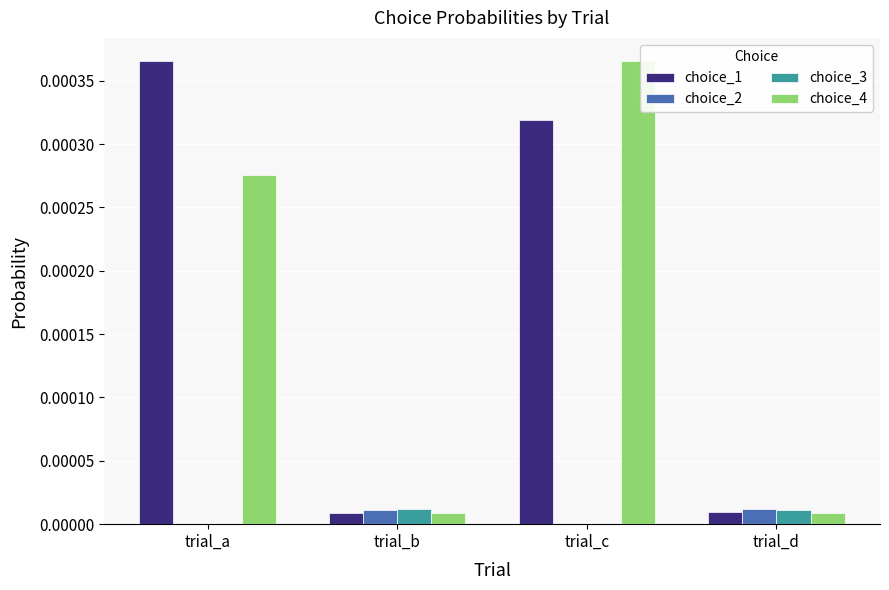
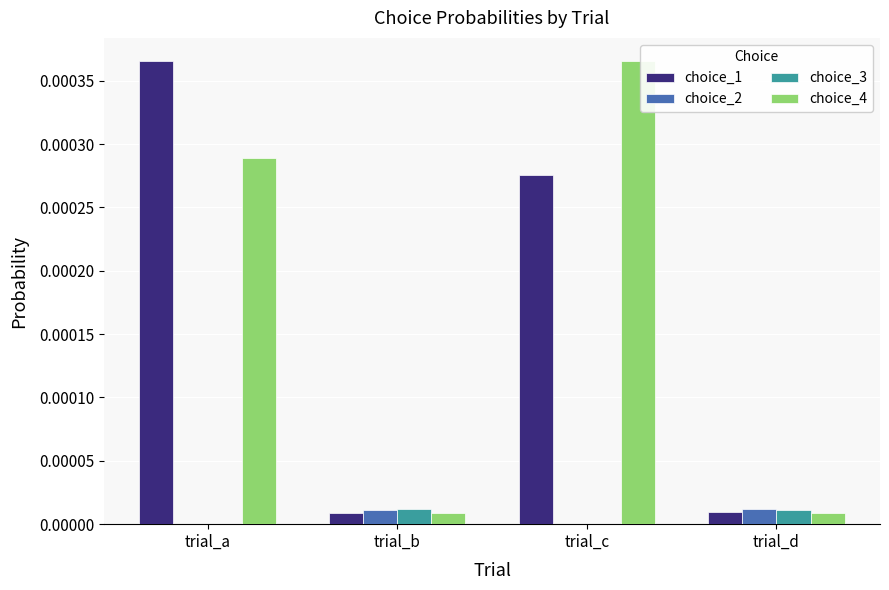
choice_4, trial_a: 0.000275 -> 0.000289
choice_1, trial_c: 0.000319 -> 0.000275
